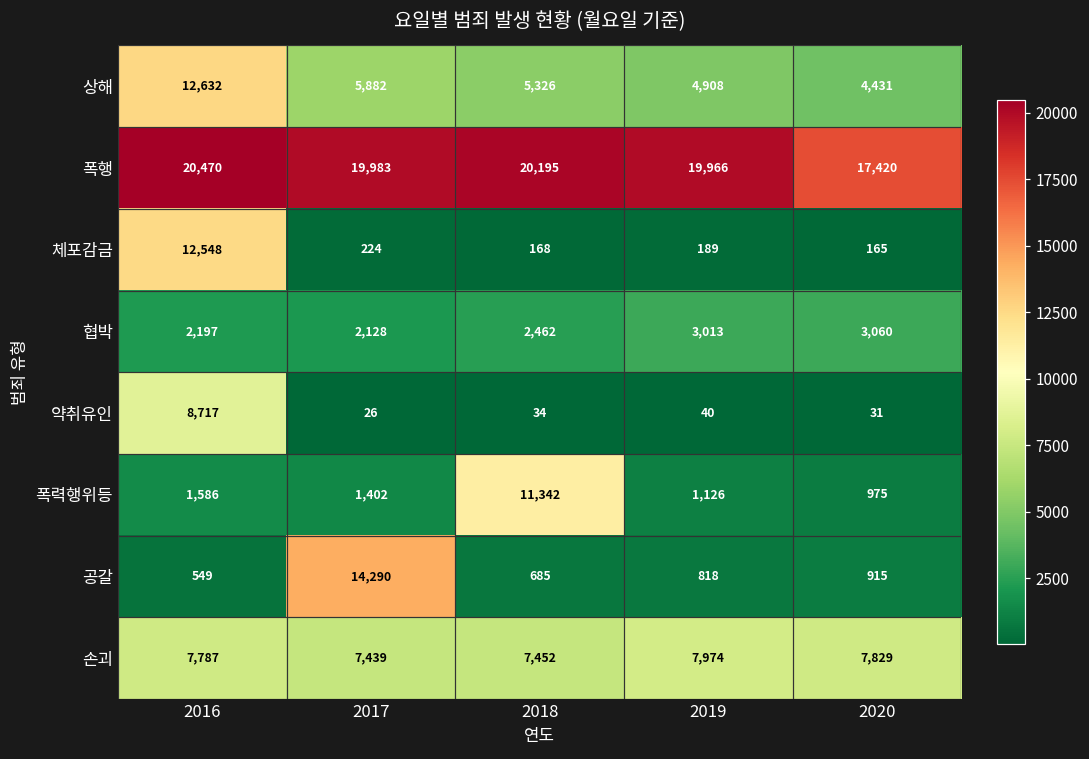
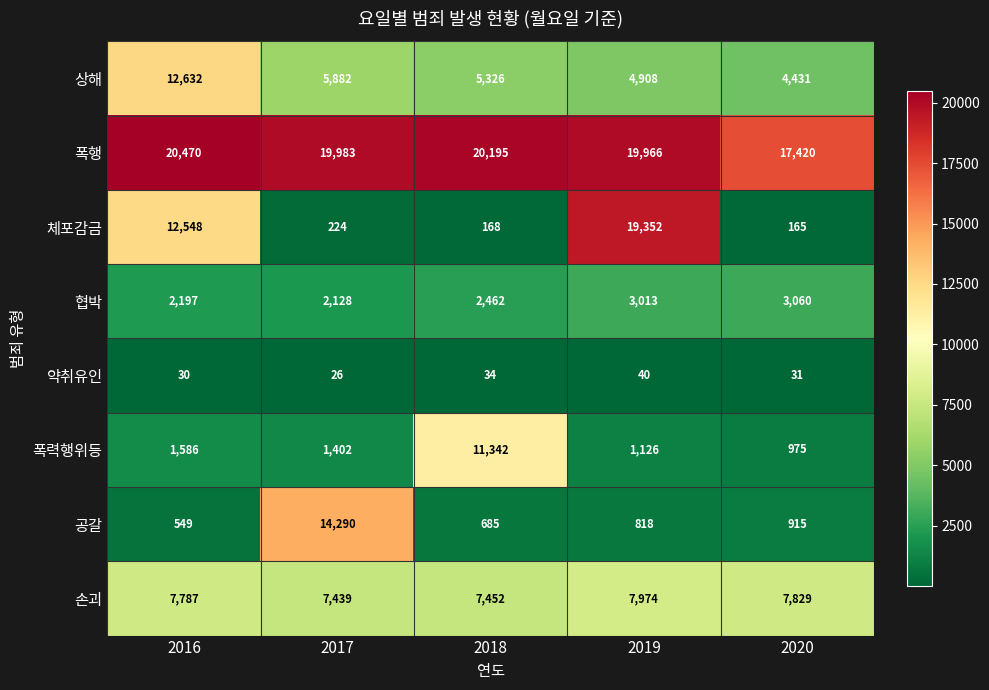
체포감금, 2019: 189 -> 19,352
약취유인, 2016: 8,717 -> 30
